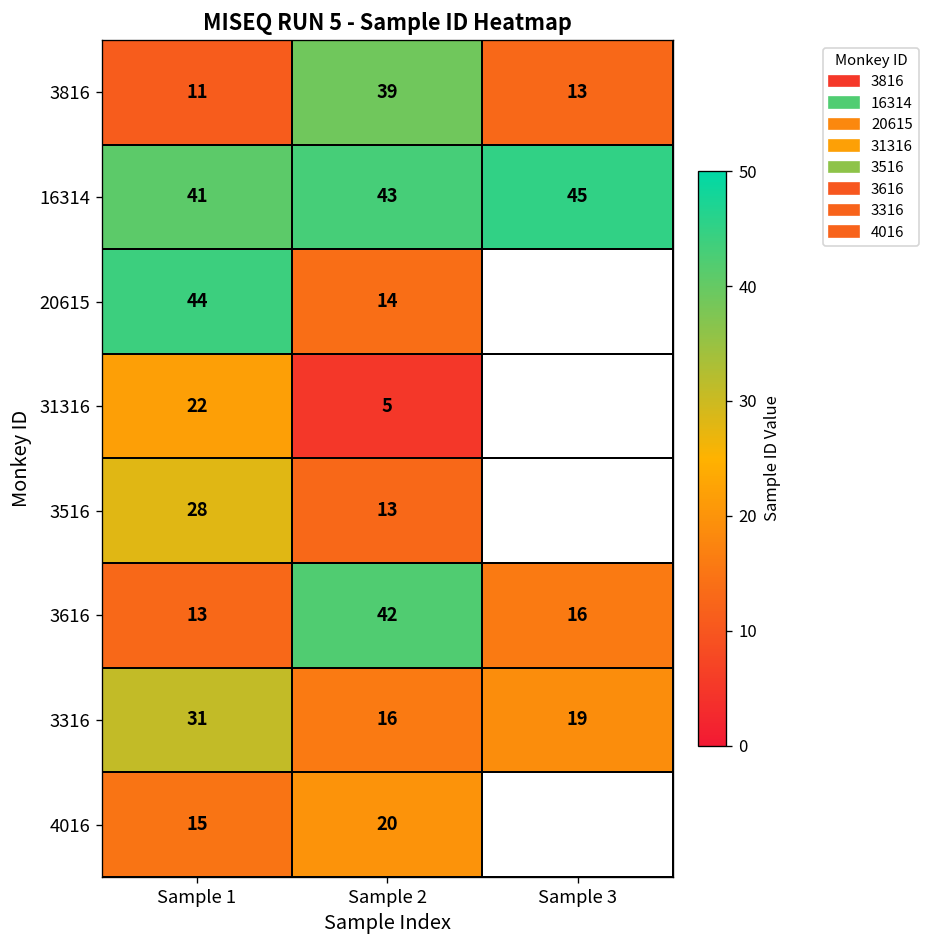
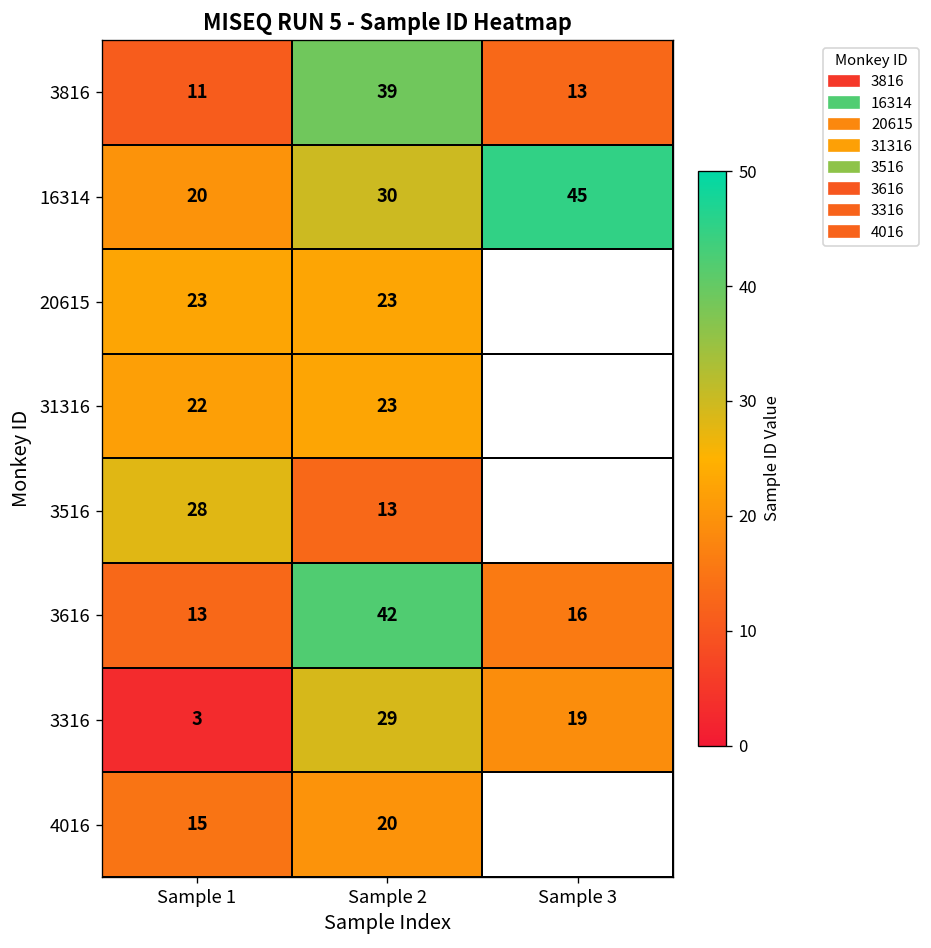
16314, Sample 1: 41 -> 20
16314, Sample 2: 43 -> 30
20615, Sample 1: 44 -> 23
20615, Sample 2: 14 -> 23
31316, Sample 2: 5 -> 23
3316, Sample 1: 31 -> 3
3316, Sample 2: 16 -> 29
